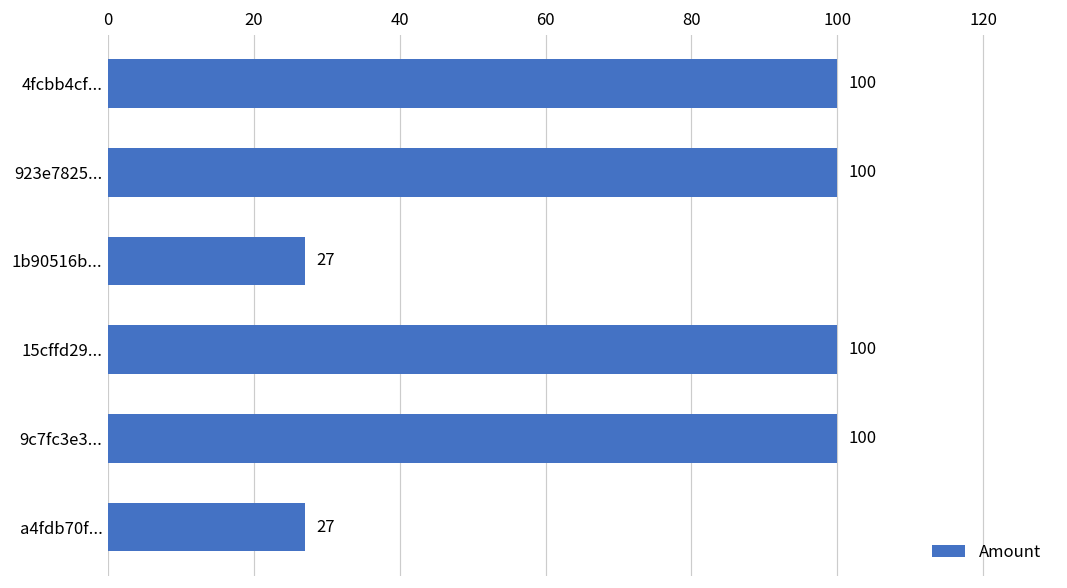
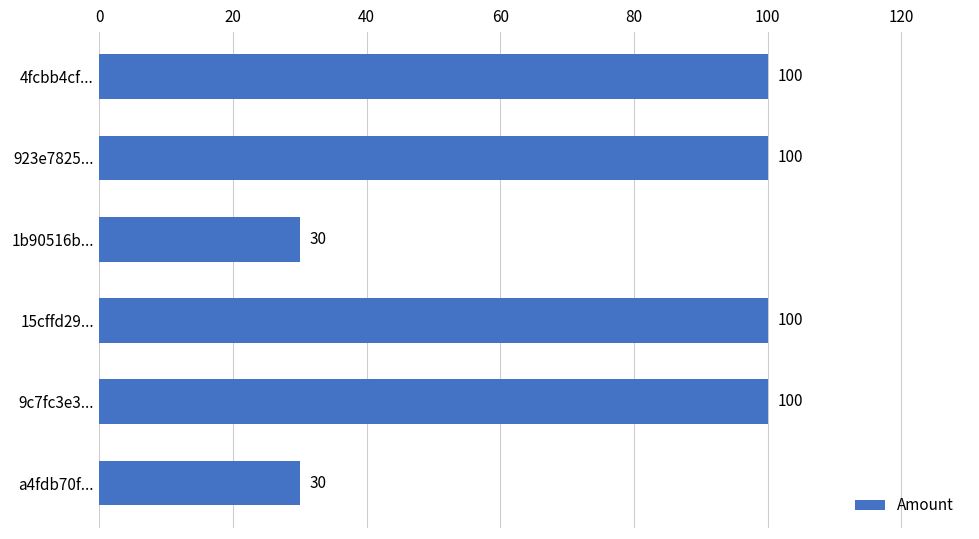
1b90516b...: 27 -> 30
a4fdb70f...: 27 -> 30
